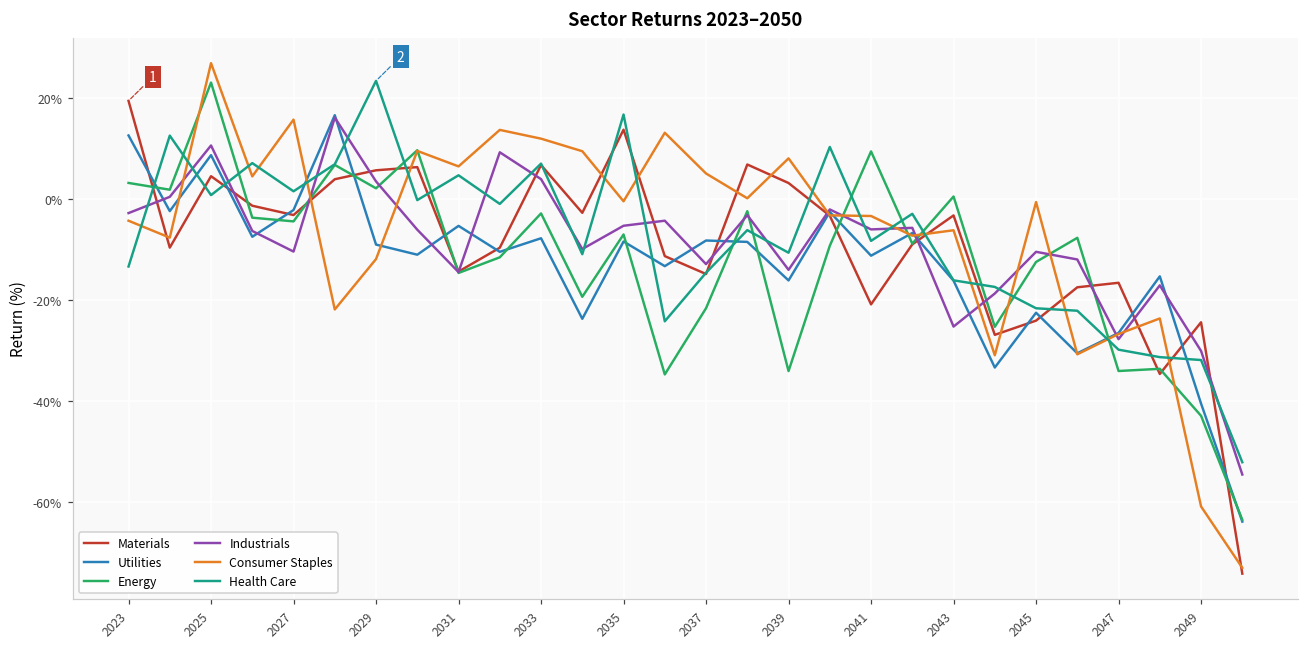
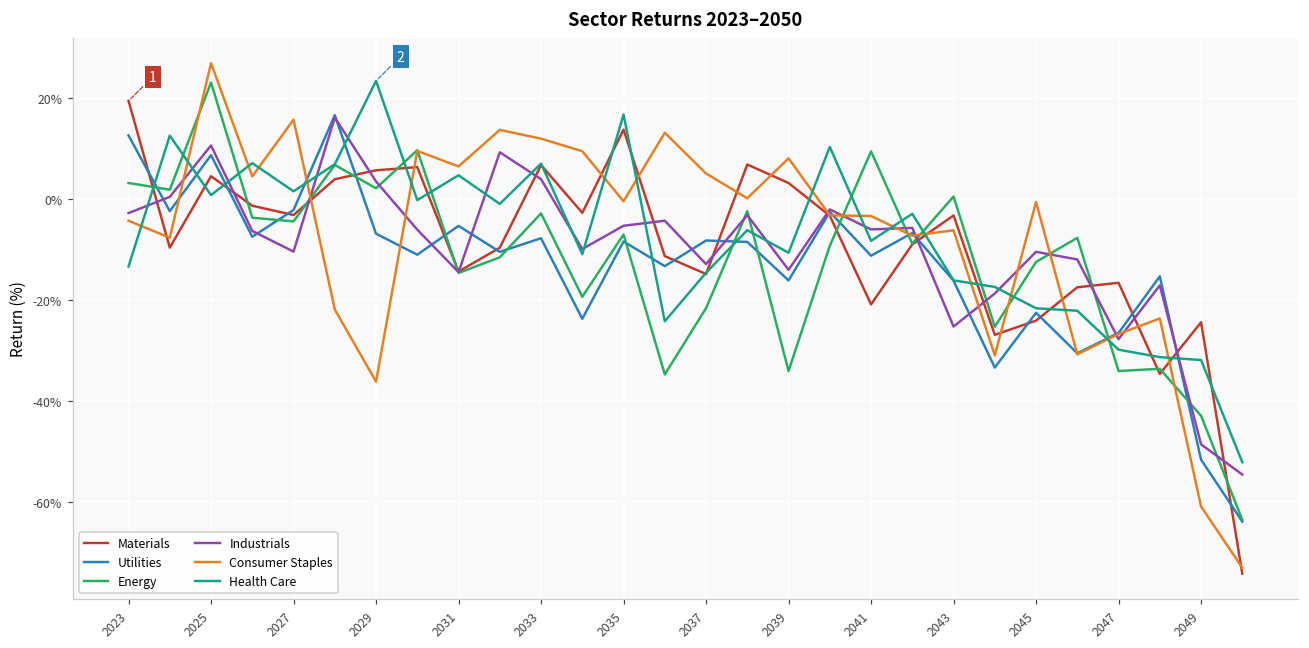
Utilities, 2029: -9% -> -7%
Consumer Staples, 2029: -12% -> -36%
Utilities, 2049: -40% -> -52%
Industrials, 2049: -30% -> -49%
